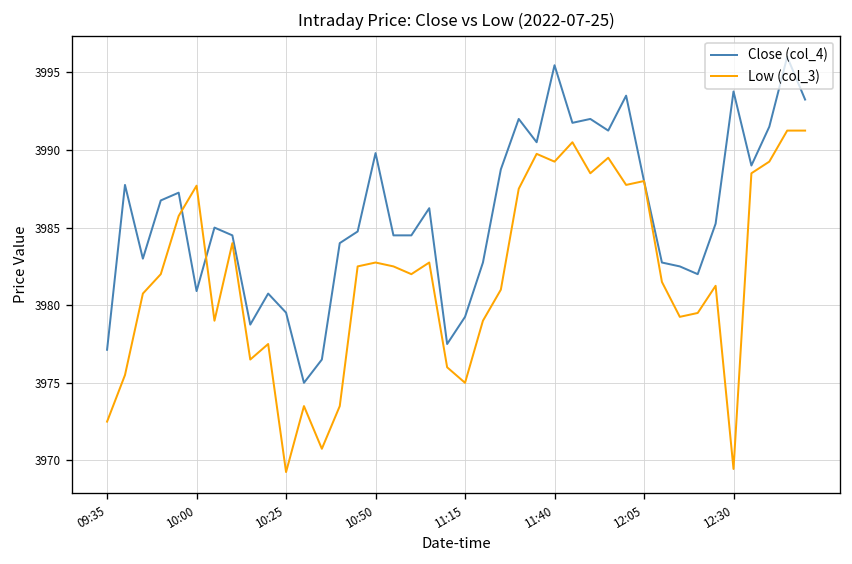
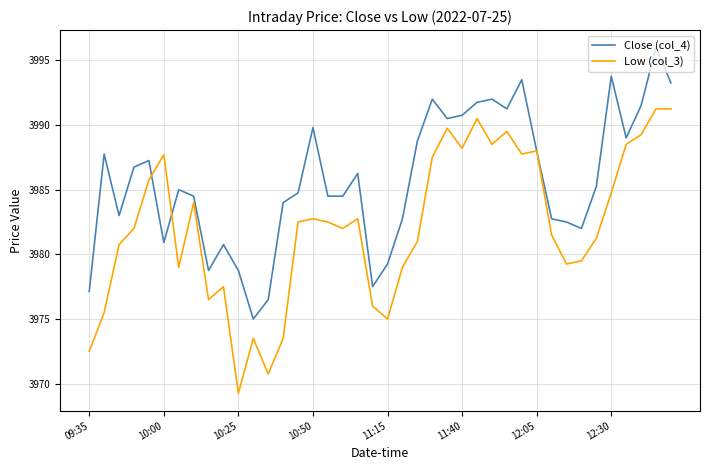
Close (col_4), 10:25: 3979.5 -> 3978.8
Close (col_4), 11:40: 3995.5 -> 3990.8
Low (col_3), 11:40: 3989.3 -> 3988.2
Low (col_3), 12:30: 3969.5 -> 3984.8
